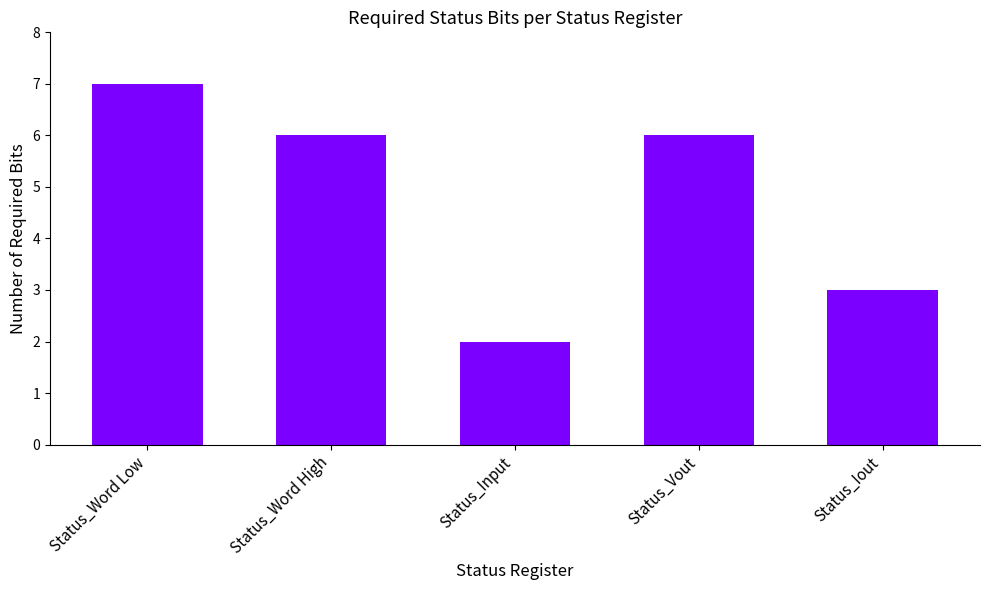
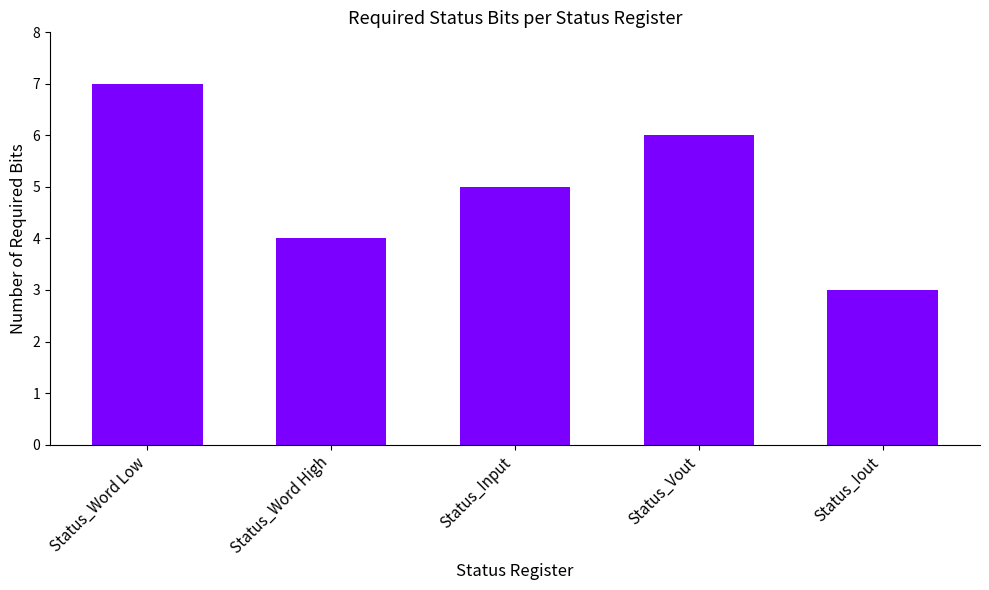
Status_Word High: 6 -> 4
Status_Input: 2 -> 5
